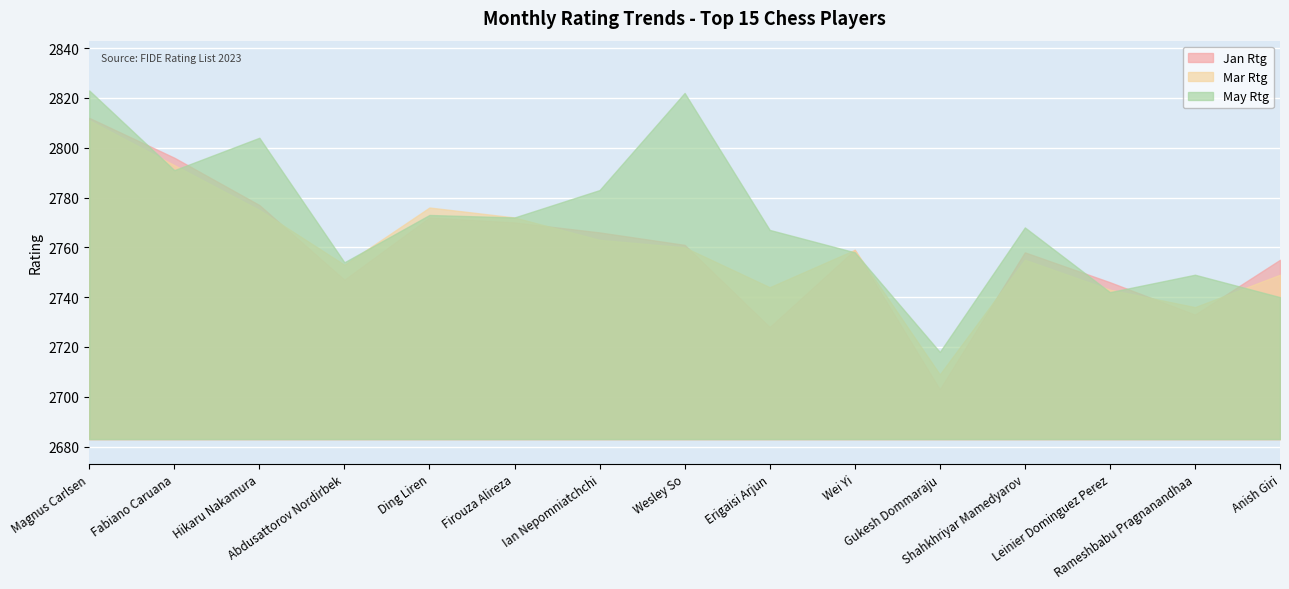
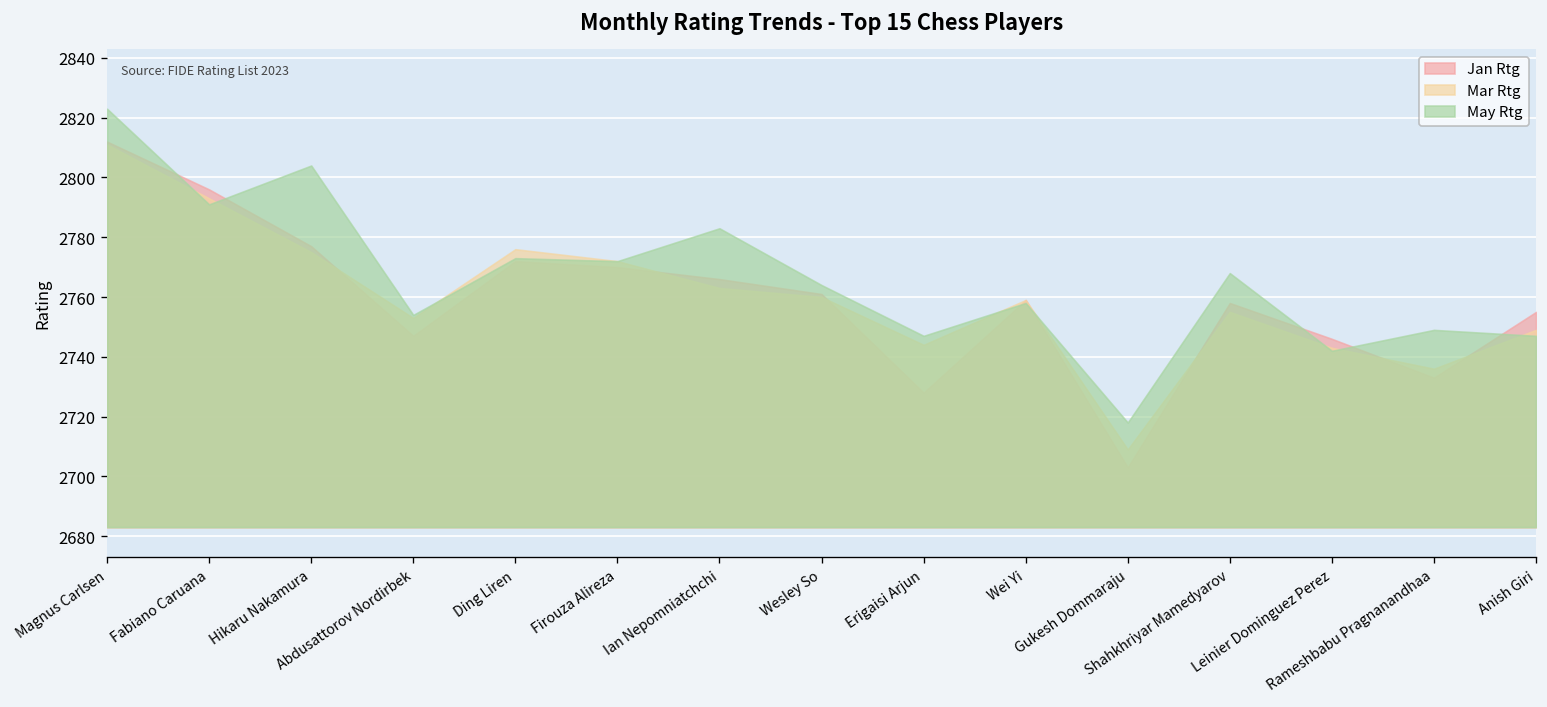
May Rtg, Wesley So: 2822 -> 2764
May Rtg, Erigaisi Arjun: 2767 -> 2747
May Rtg, Anish Giri: 2740 -> 2747
